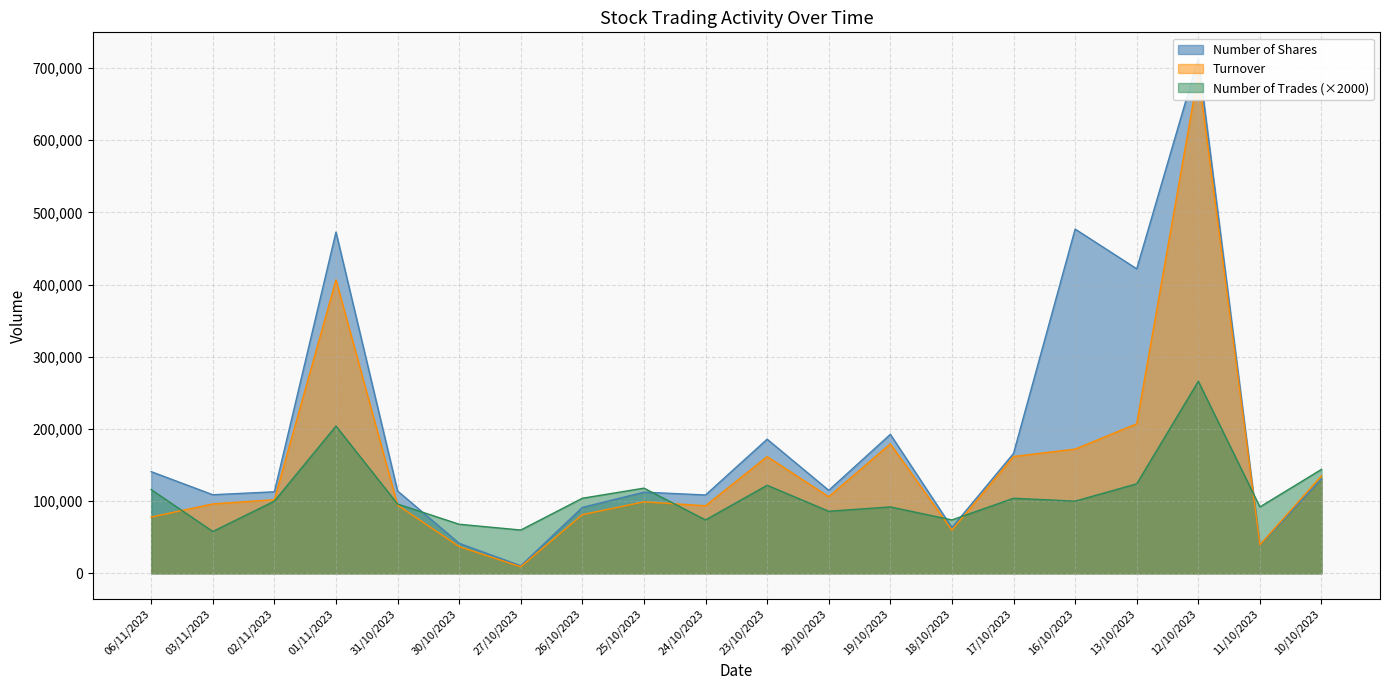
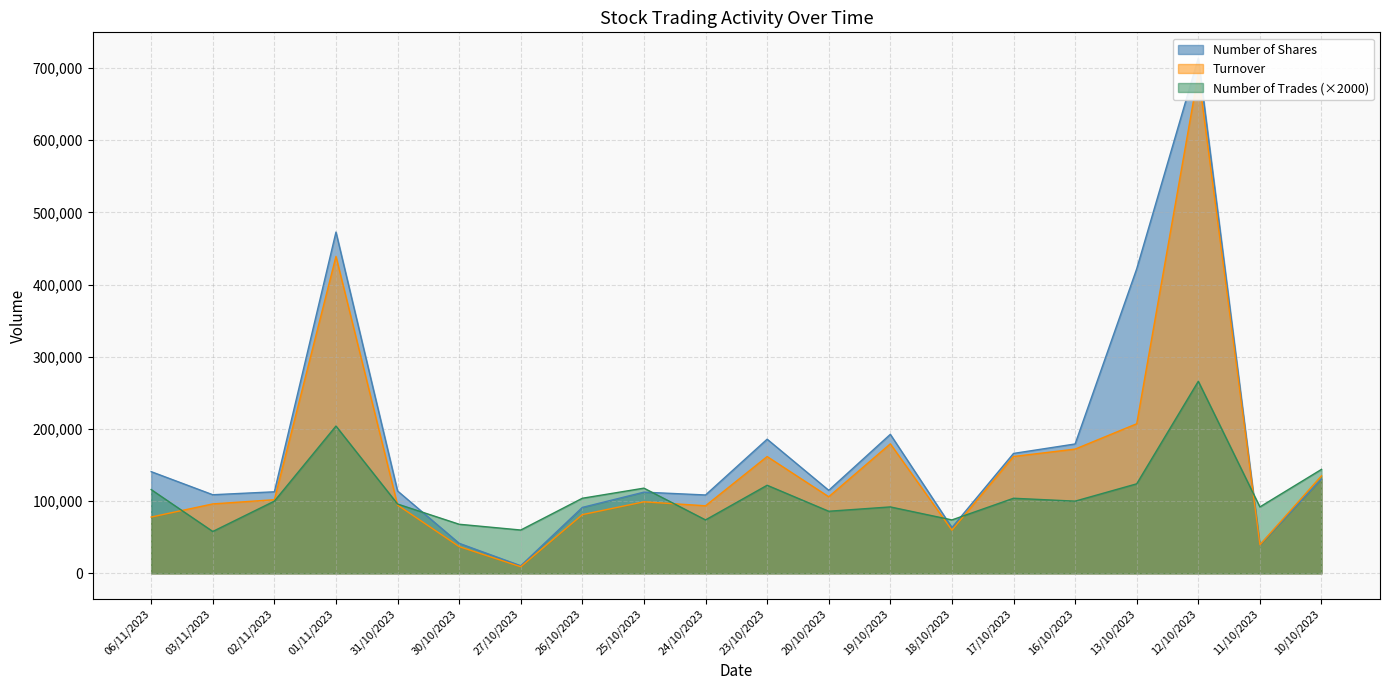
Turnover, 01/11/2023: 410,000 -> 440,000
Number of Shares, 16/10/2023: 480,000 -> 180,000
